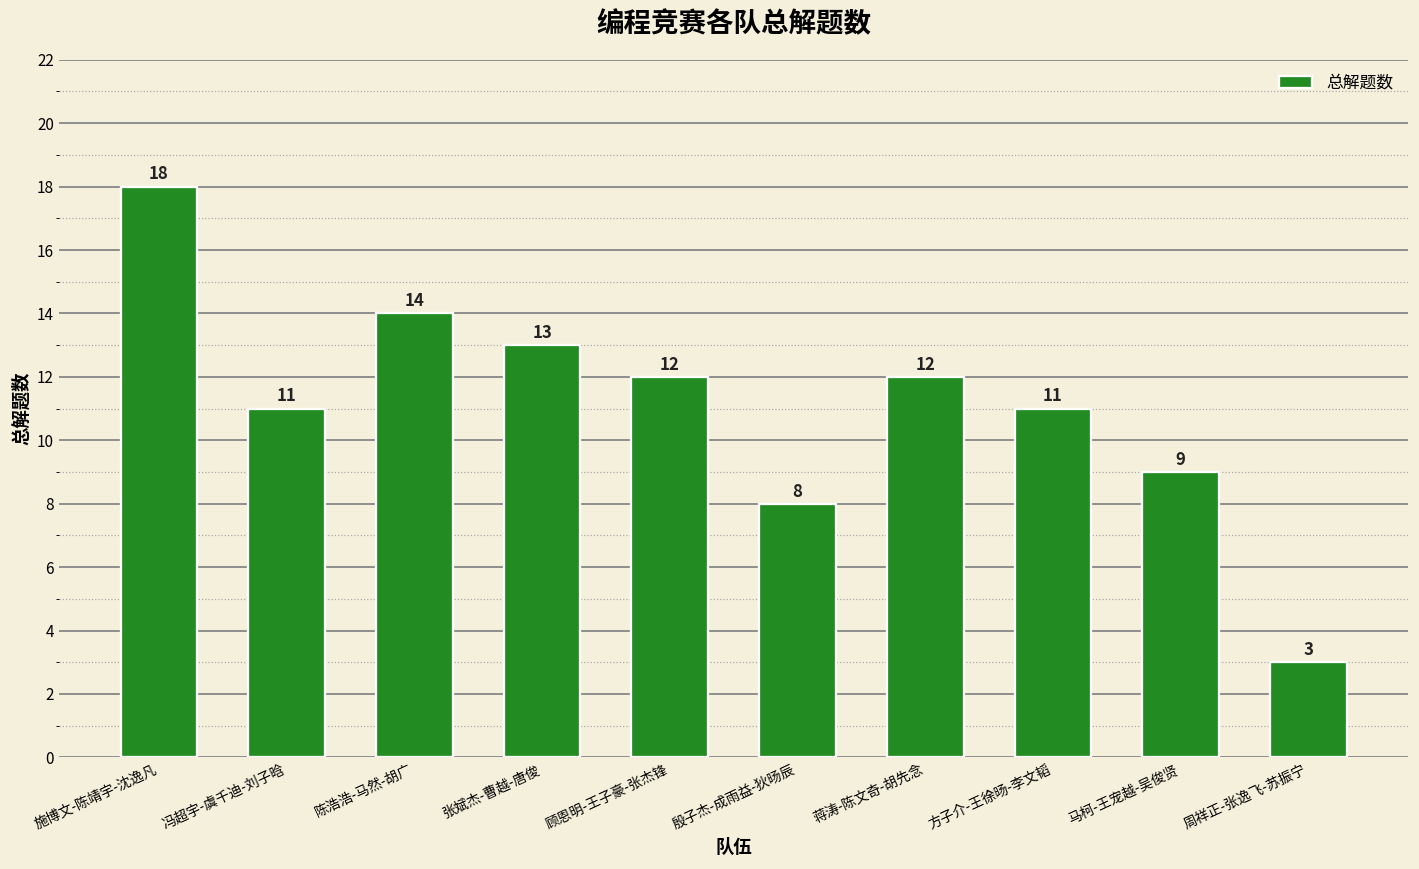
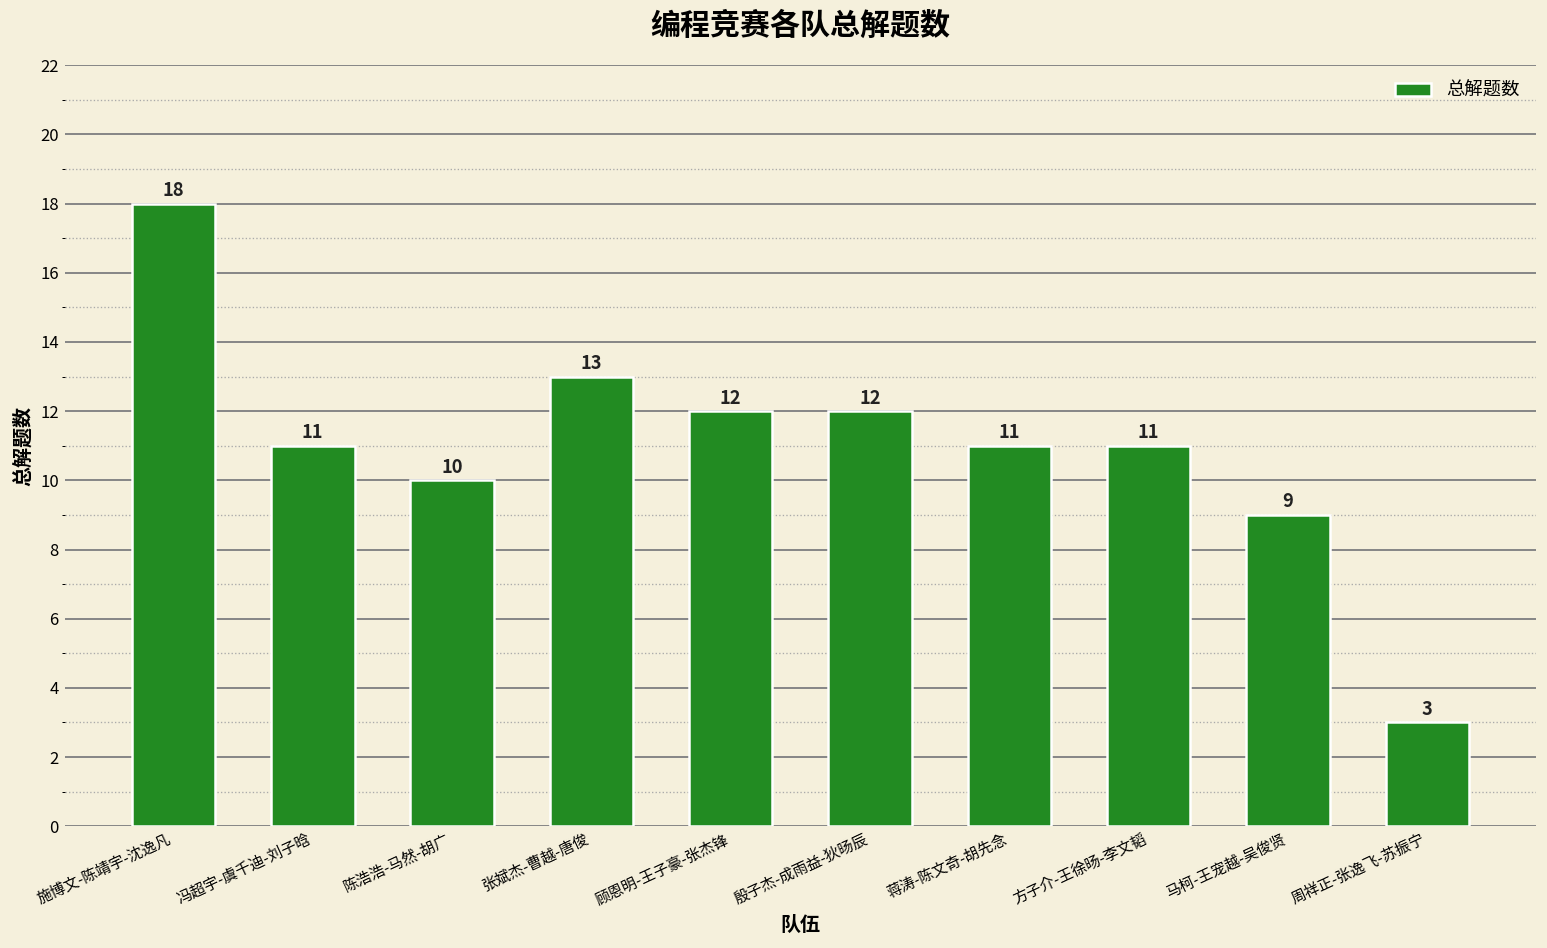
陈浩浩-马然-胡广: 14 -> 10
殷子杰-成雨益-狄旸辰: 8 -> 12
蒋涛-陈文奇-胡先念: 12 -> 11
